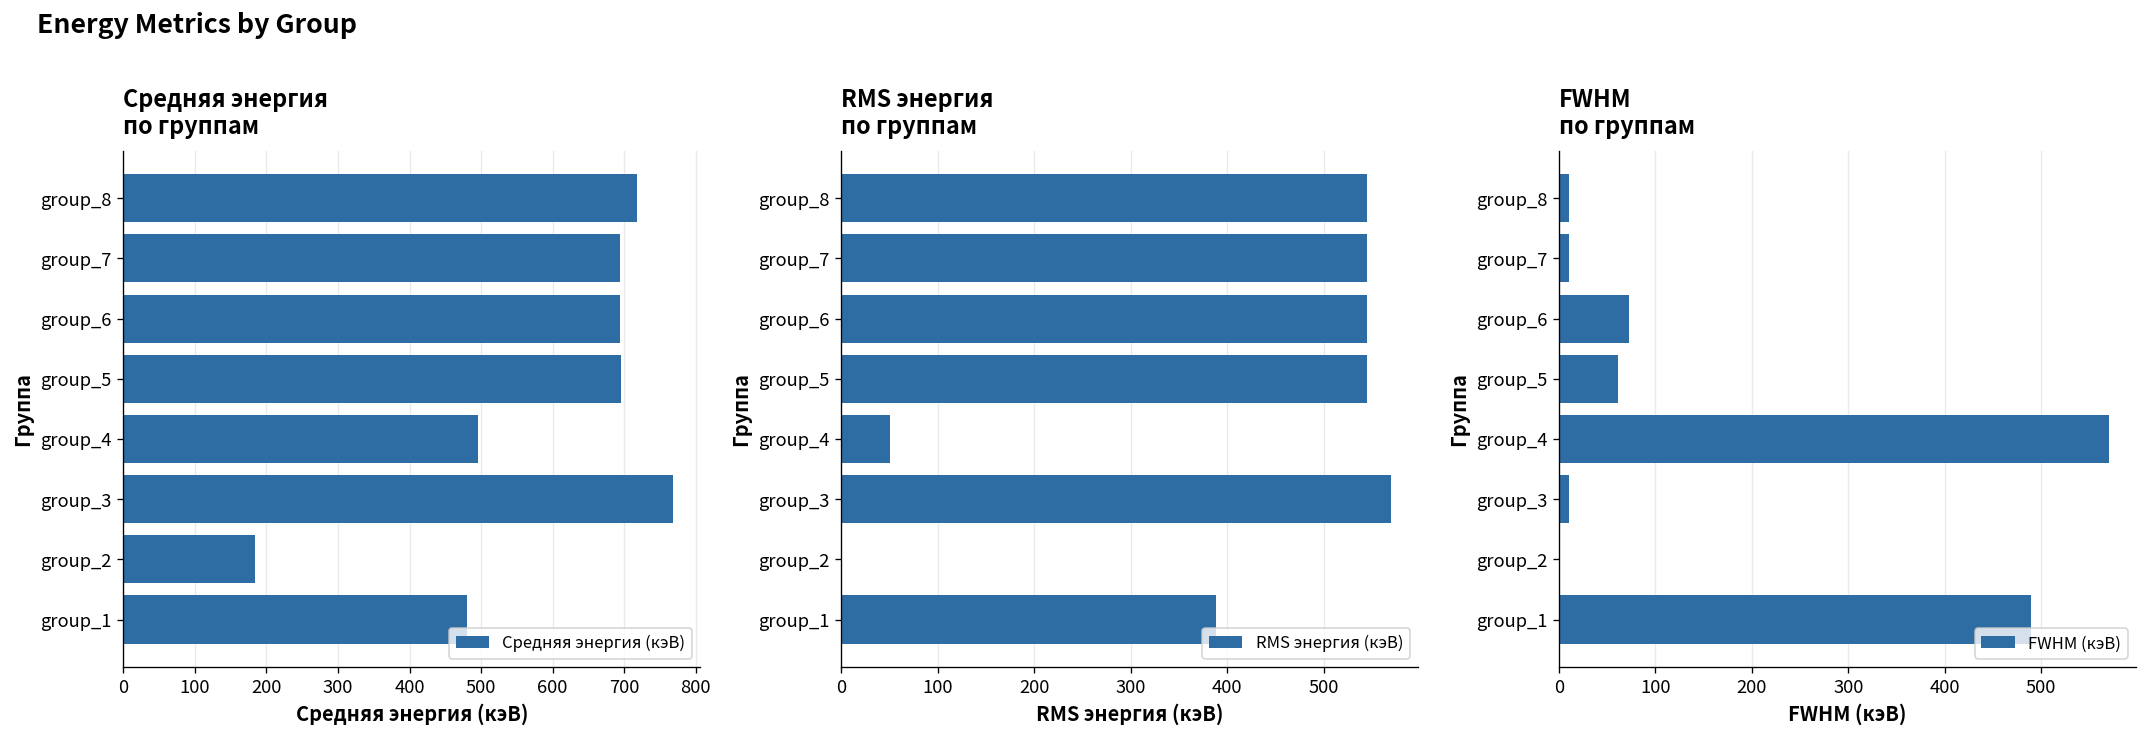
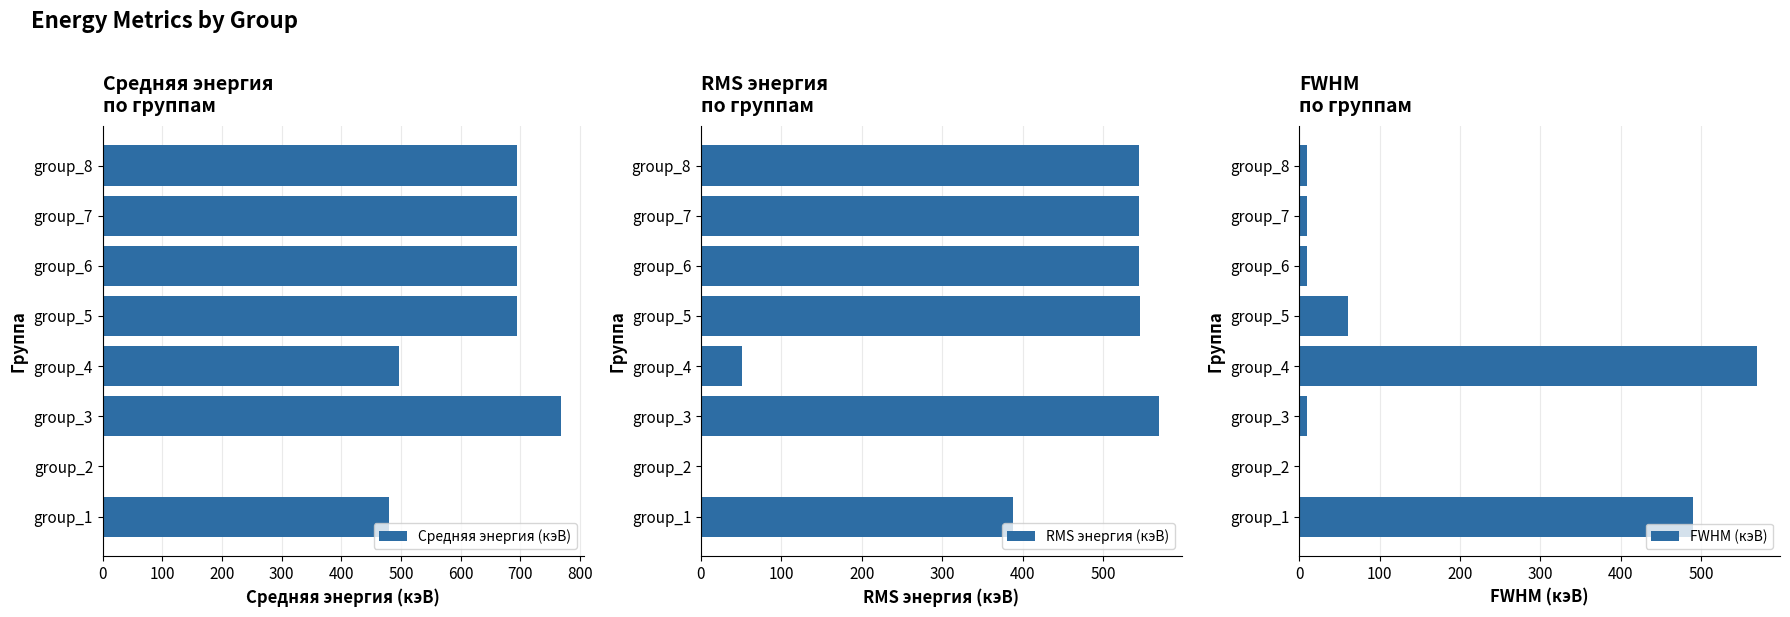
Средняя энергия по группам, group_8: 720 -> 690
Средняя энергия по группам, group_2: 180 -> 0
FWHM по группам, group_6: 70 -> 10
